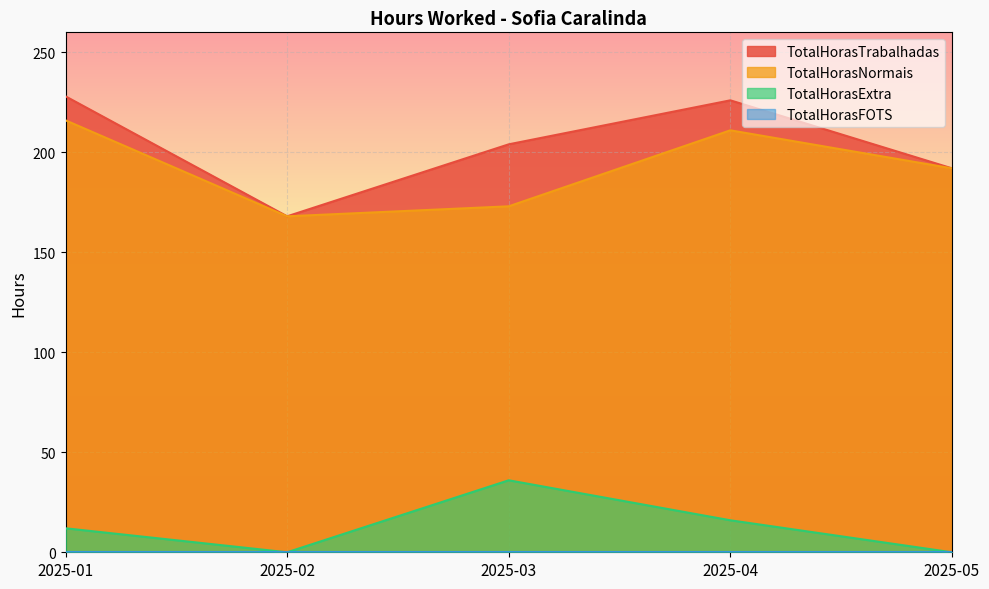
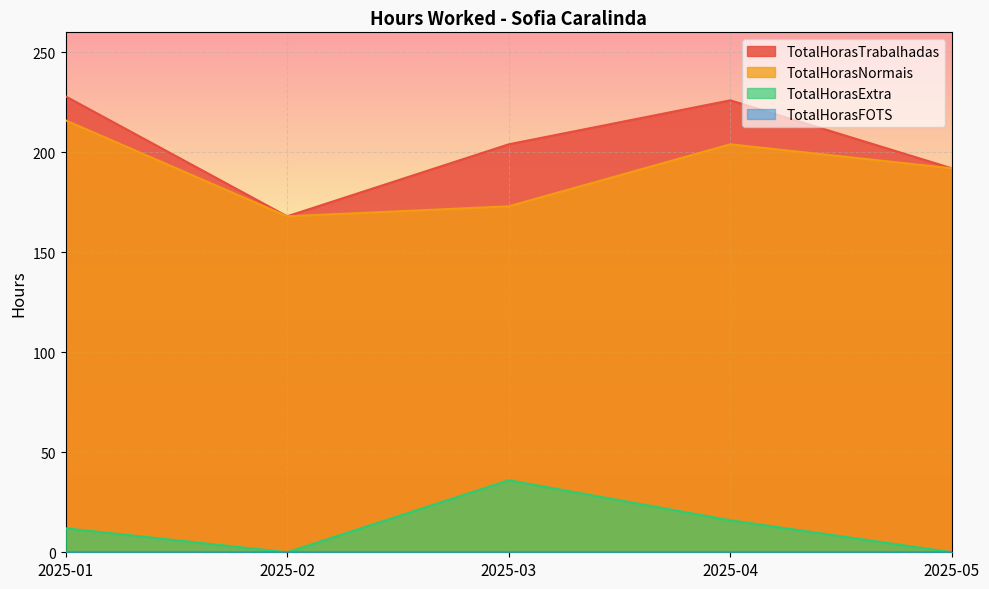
TotalHorasNormais, 2025-04: 211 -> 204
